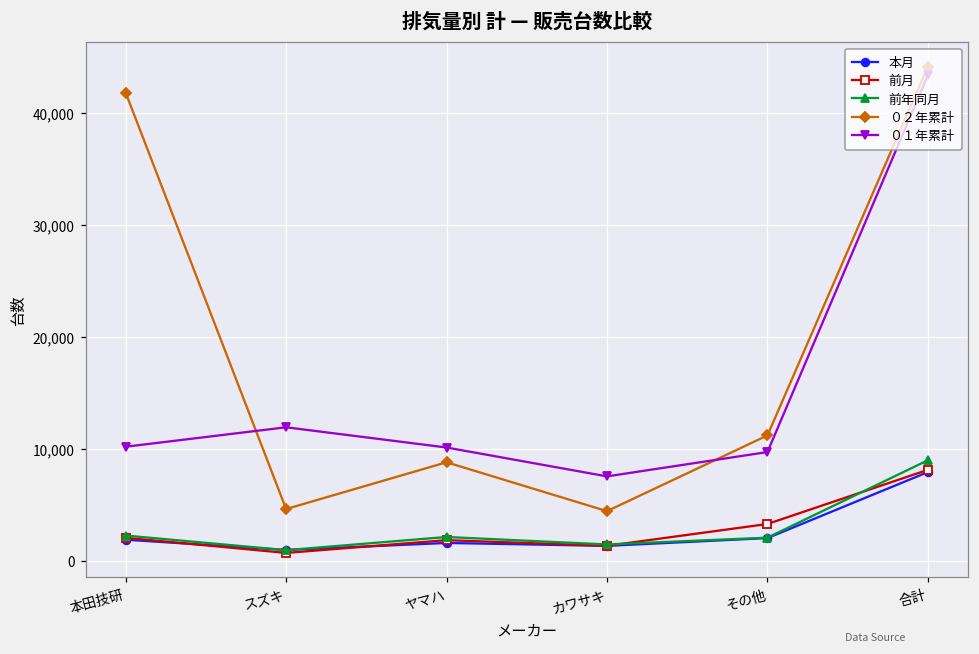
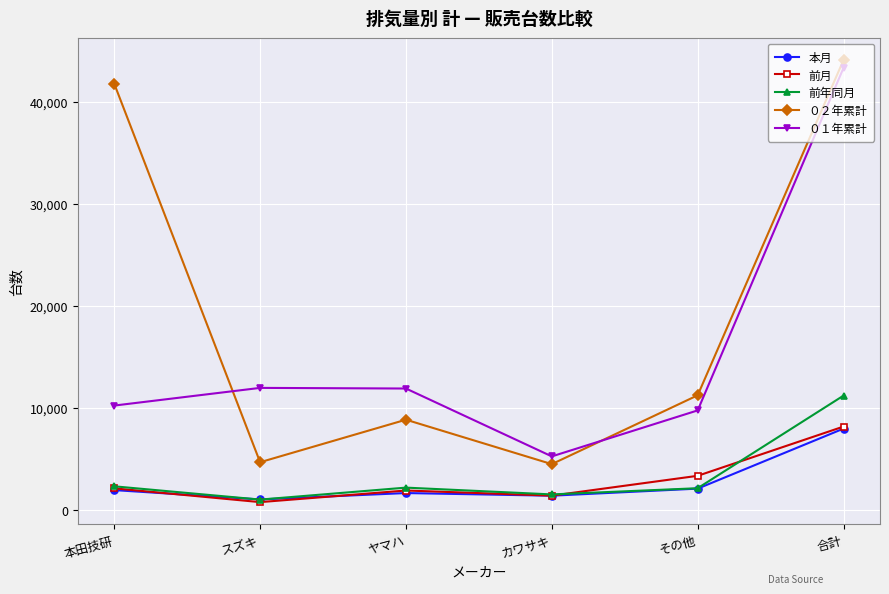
０１年累計, ヤマハ: 10,100 -> 11,900
０１年累計, カワサキ: 7,600 -> 5,200
前年同月, 合計: 9,000 -> 11,200
